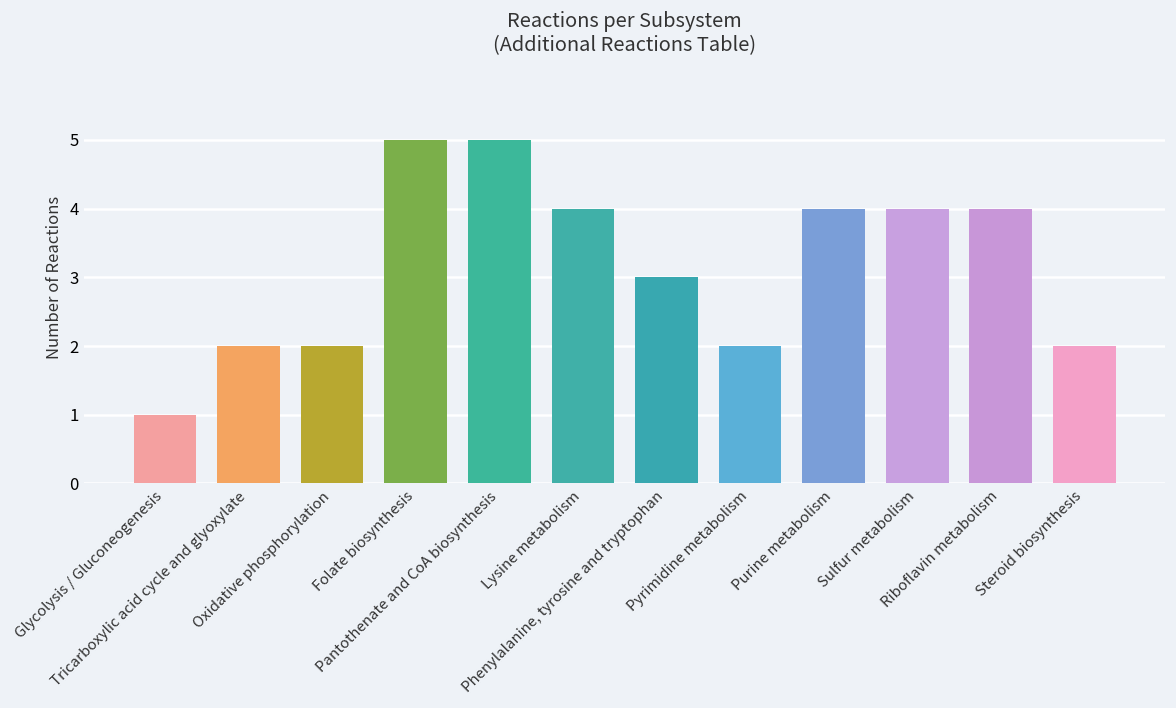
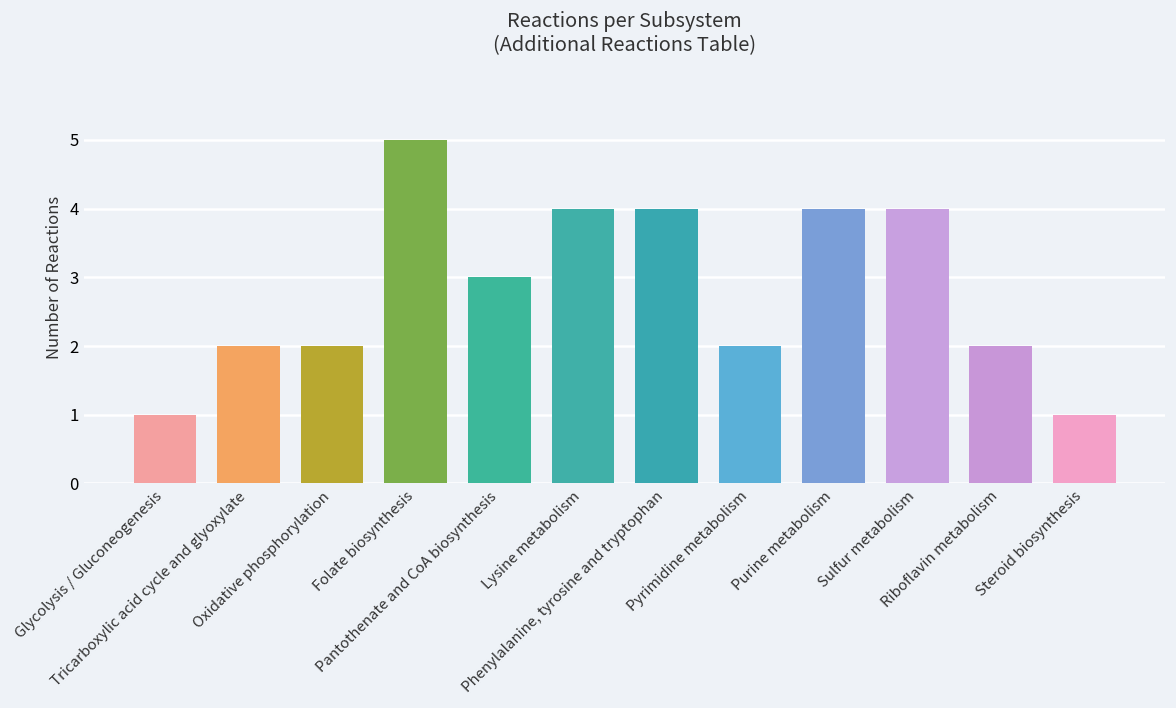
Pantothenate and CoA biosynthesis: 5 -> 3
Phenylalanine, tyrosine and tryptophan: 3 -> 4
Riboflavin metabolism: 4 -> 2
Steroid biosynthesis: 2 -> 1
